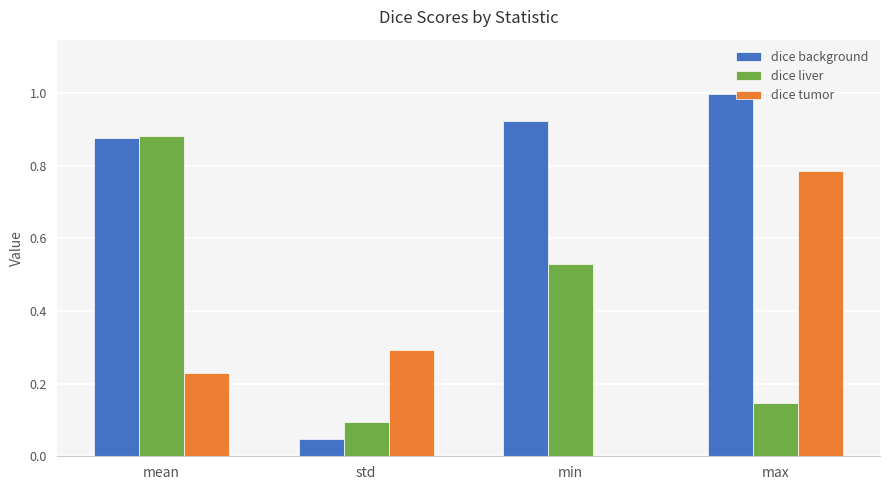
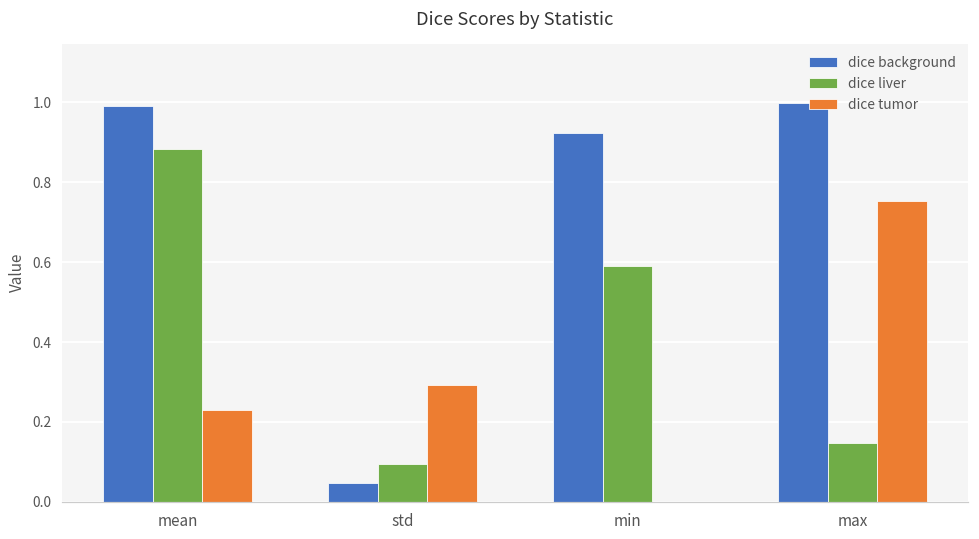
dice background, mean: 0.88 -> 0.99
dice liver, min: 0.53 -> 0.59
dice tumor, max: 0.78 -> 0.75
